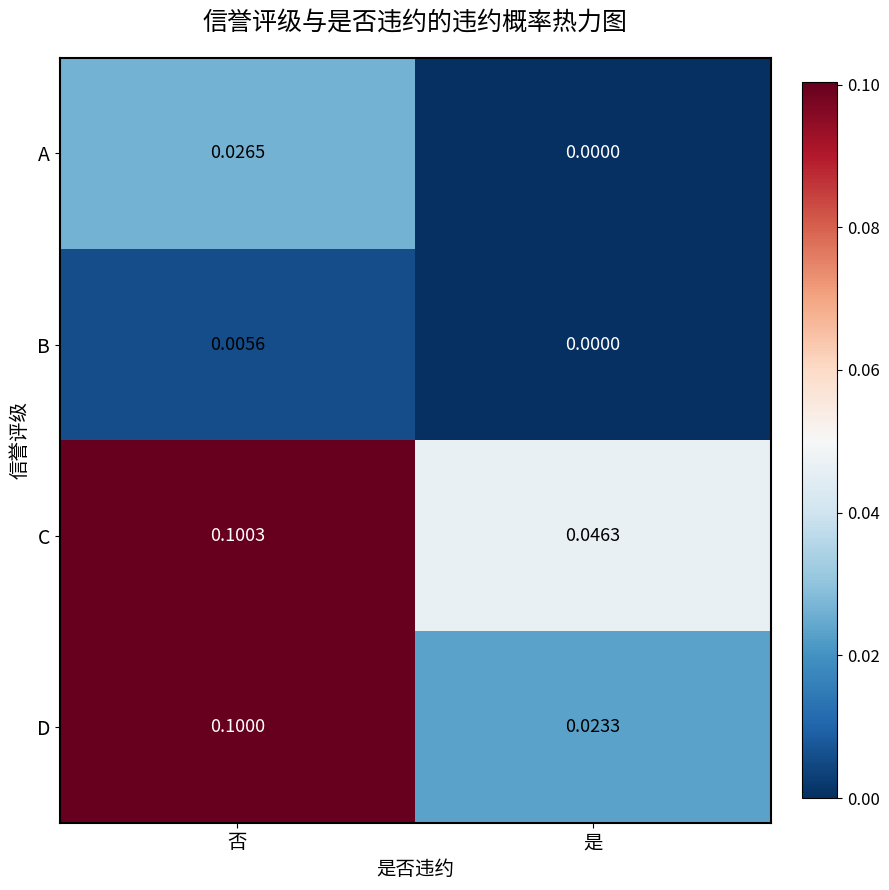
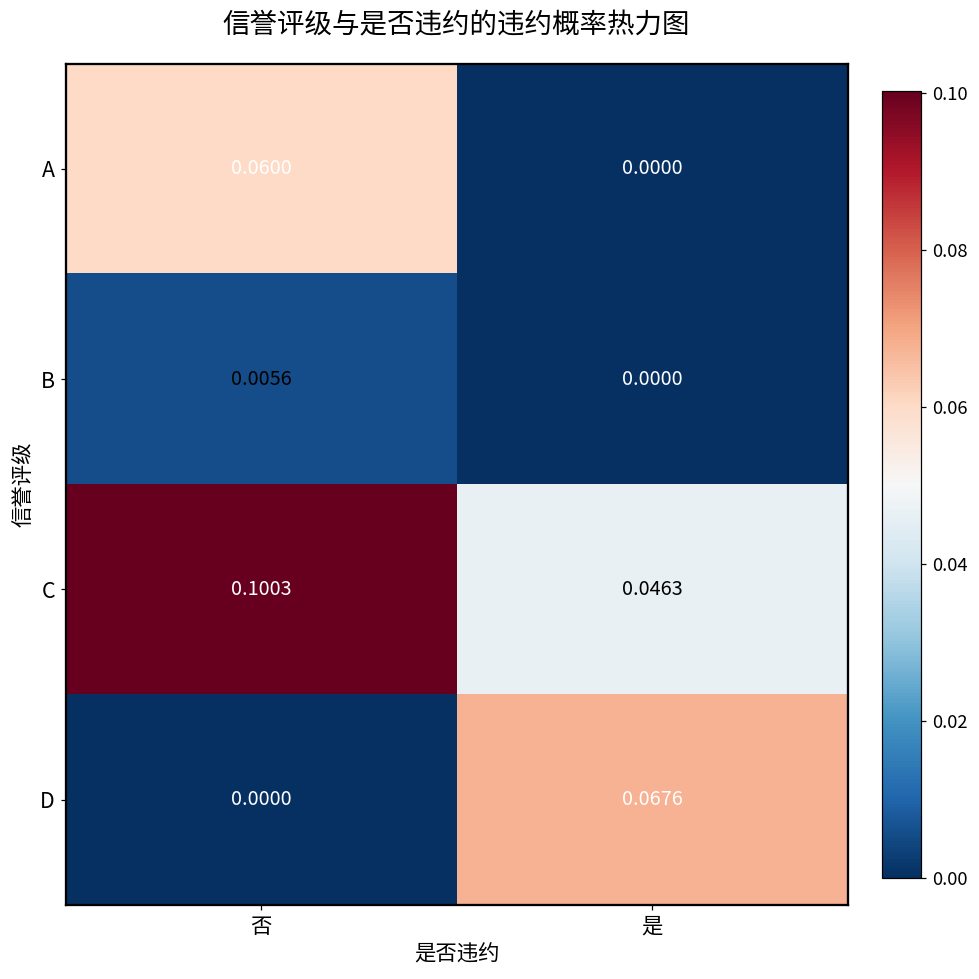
A, 否: 0.0265 -> 0.0600
D, 否: 0.1000 -> 0.0000
D, 是: 0.0233 -> 0.0676
